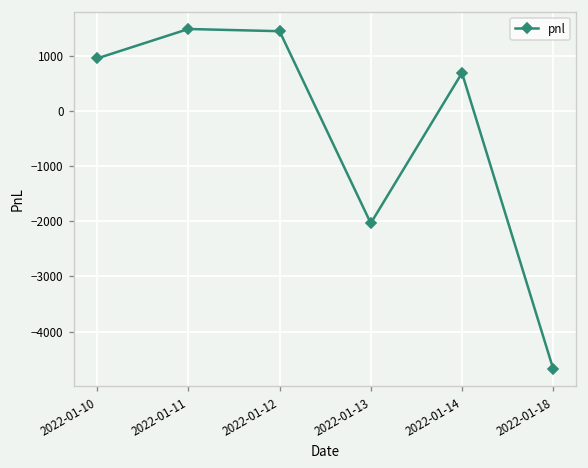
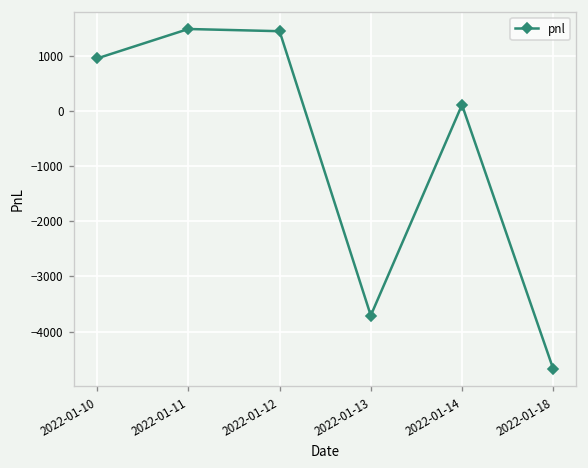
2022-01-13: -2000 -> -3700
2022-01-14: 700 -> 100
